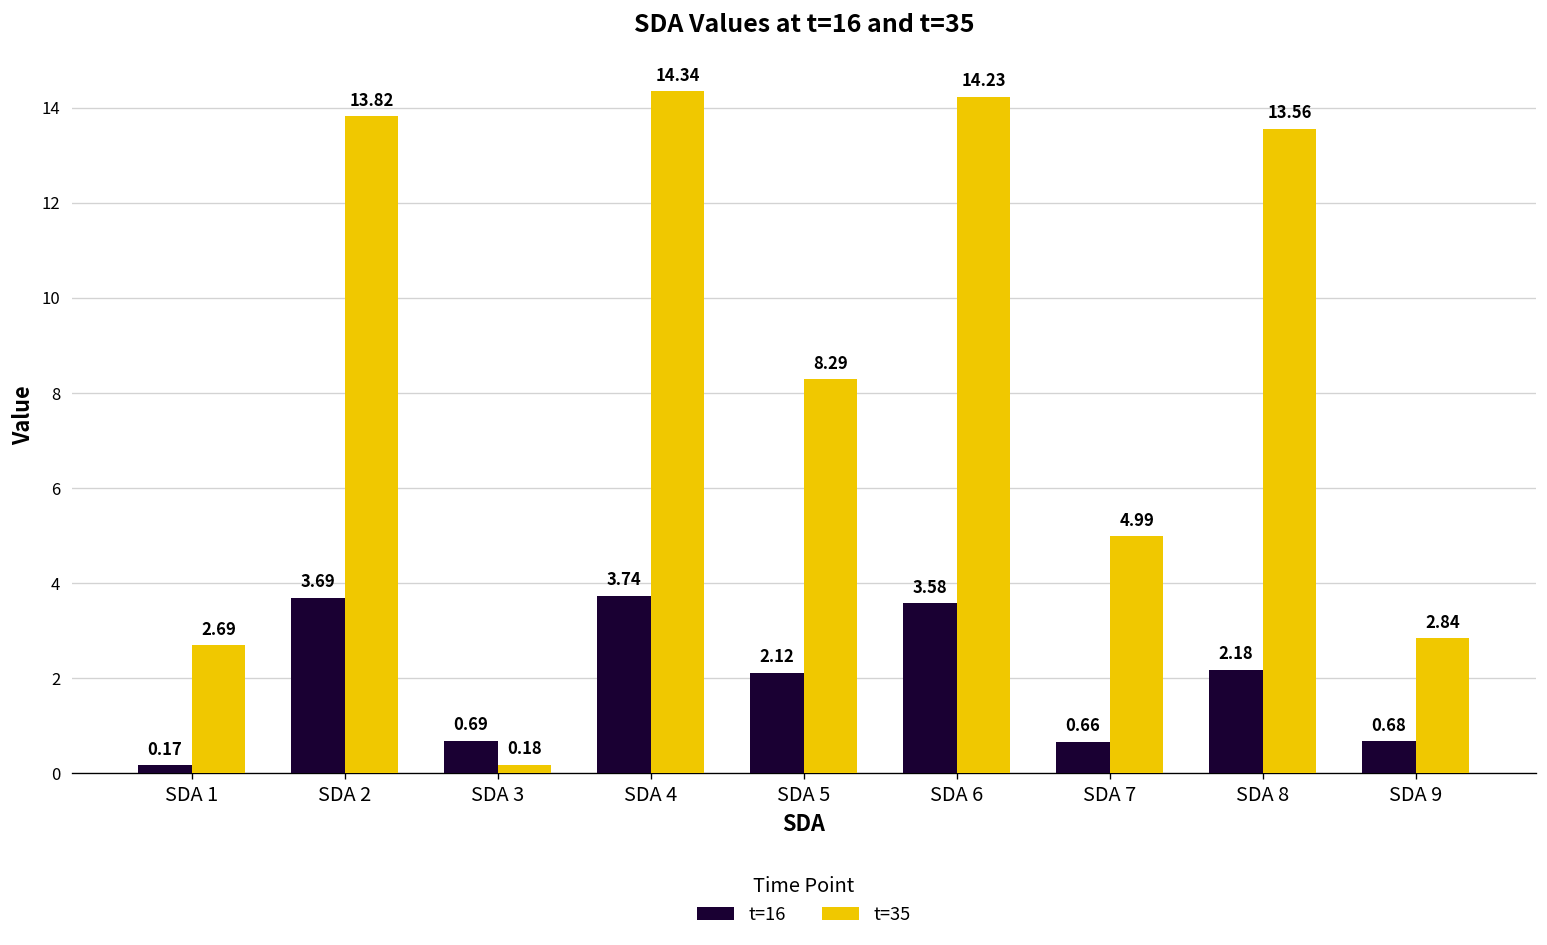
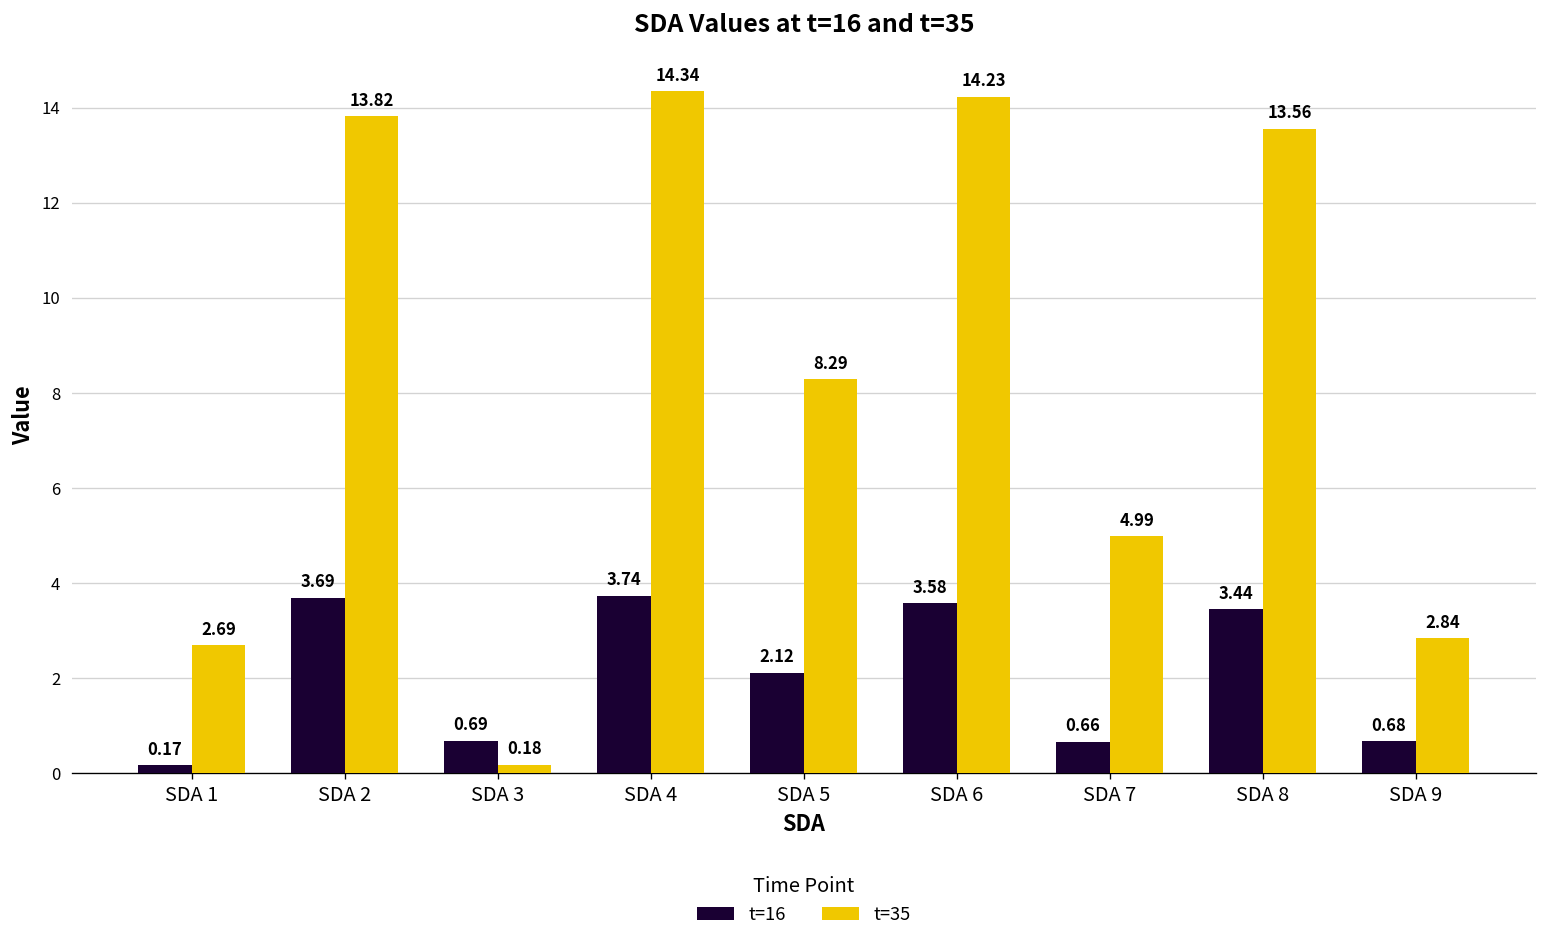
t=16, SDA 8: 2.18 -> 3.44
